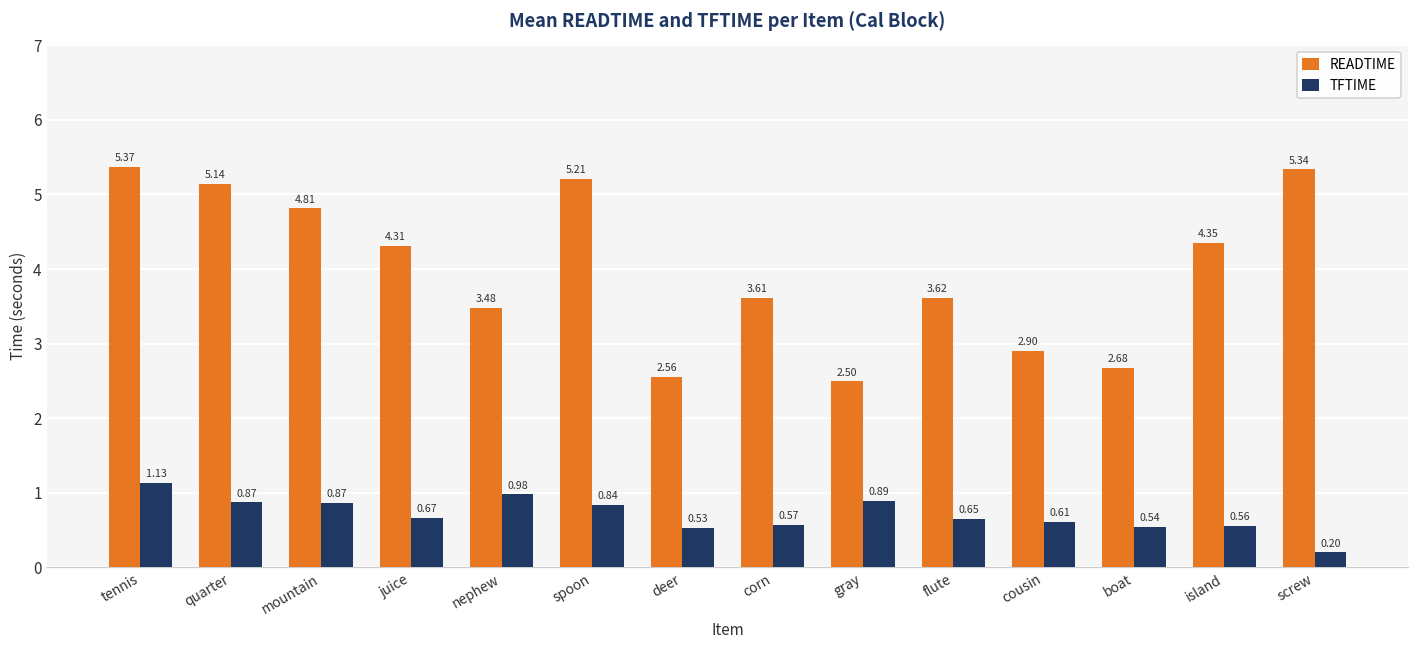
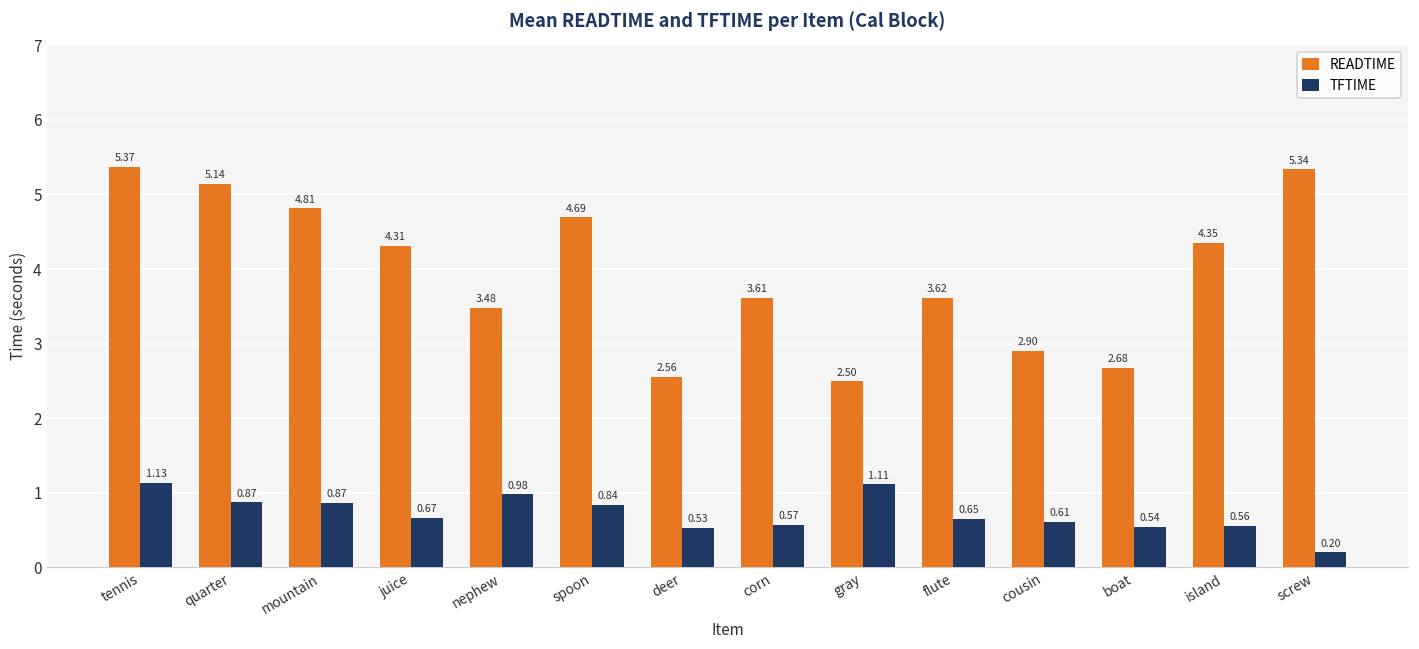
READTIME, spoon: 5.21 -> 4.69
TFTIME, gray: 0.89 -> 1.11
